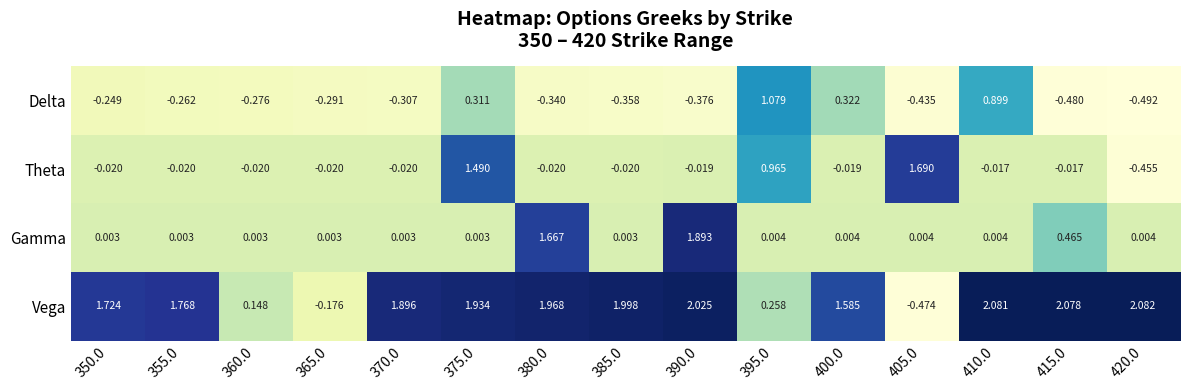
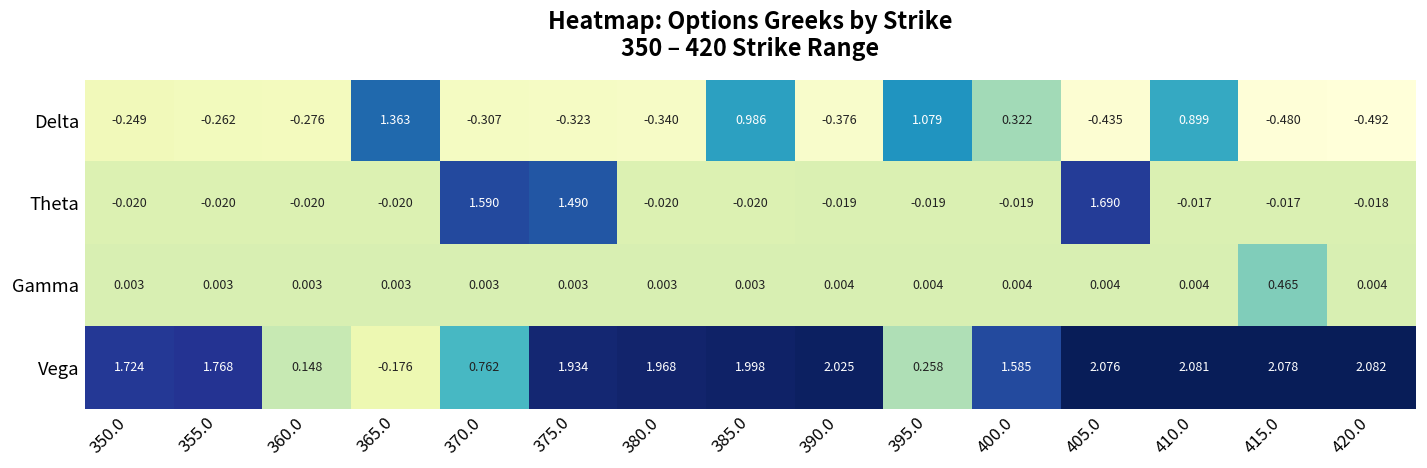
Delta, 365.0: -0.291 -> 1.363
Delta, 375.0: 0.311 -> -0.323
Delta, 385.0: -0.358 -> 0.986
Theta, 370.0: -0.020 -> 1.590
Theta, 395.0: 0.965 -> -0.019
Theta, 420.0: -0.455 -> -0.018
Gamma, 380.0: 1.667 -> 0.003
Gamma, 390.0: 1.893 -> 0.004
Vega, 370.0: 1.896 -> 0.762
Vega, 405.0: -0.474 -> 2.076
